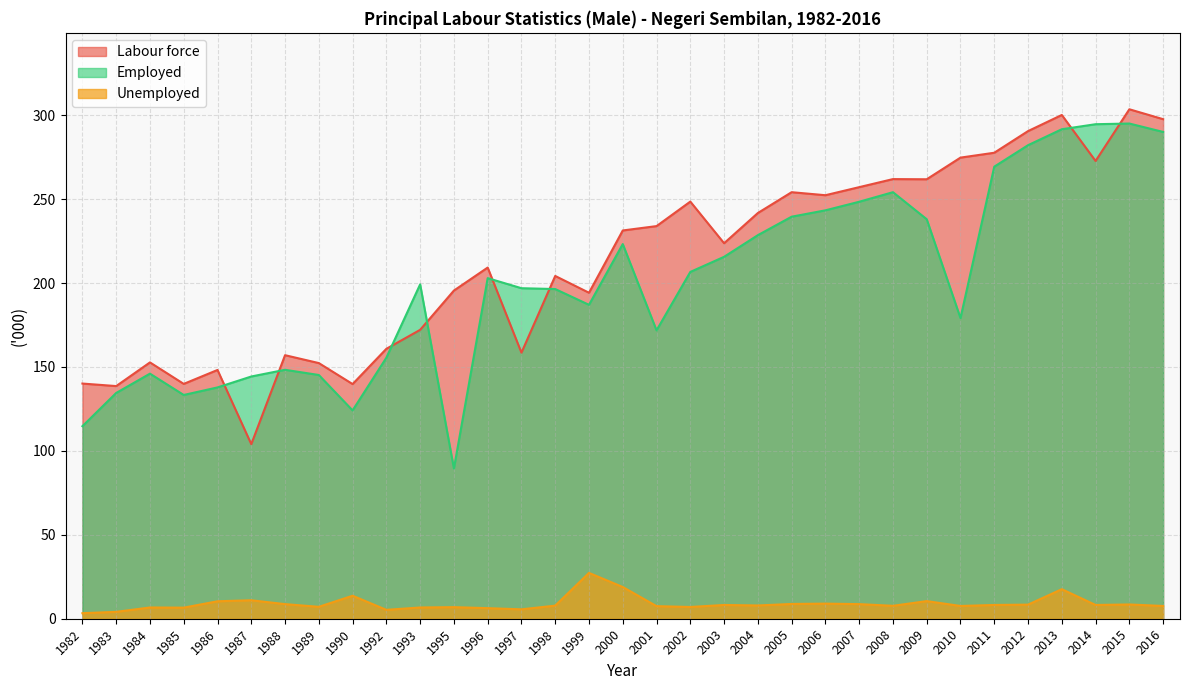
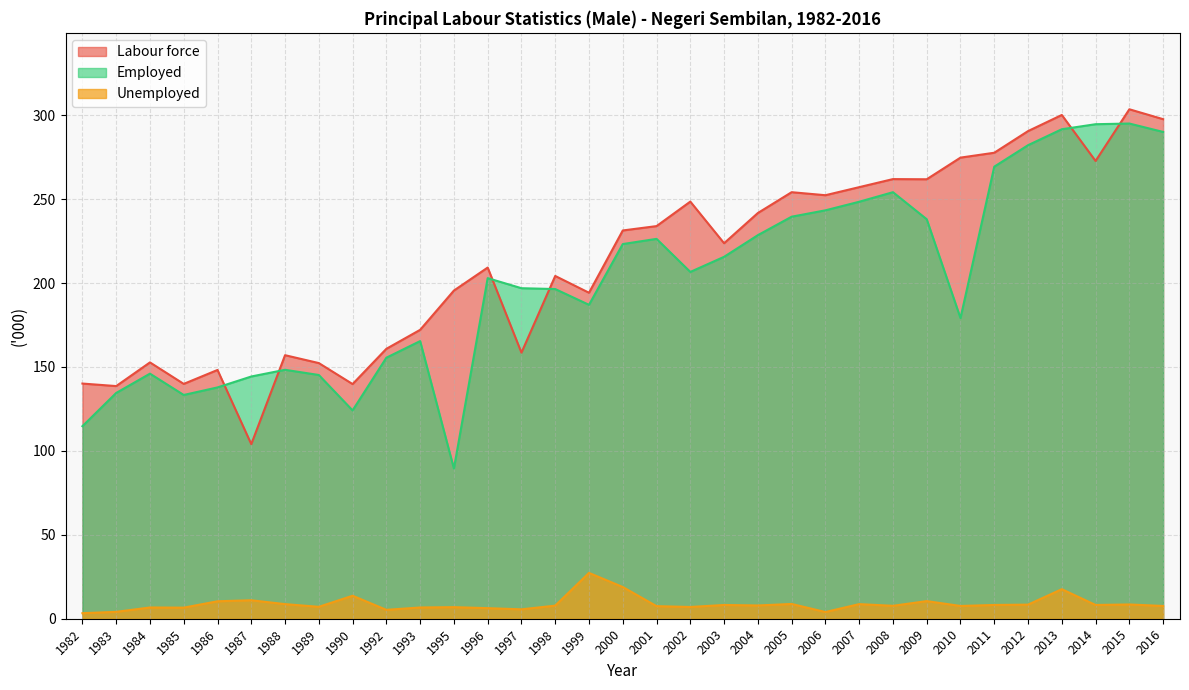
Employed, 1993: 199 -> 165
Employed, 2001: 172 -> 226
Unemployed, 2006: 9 -> 4
